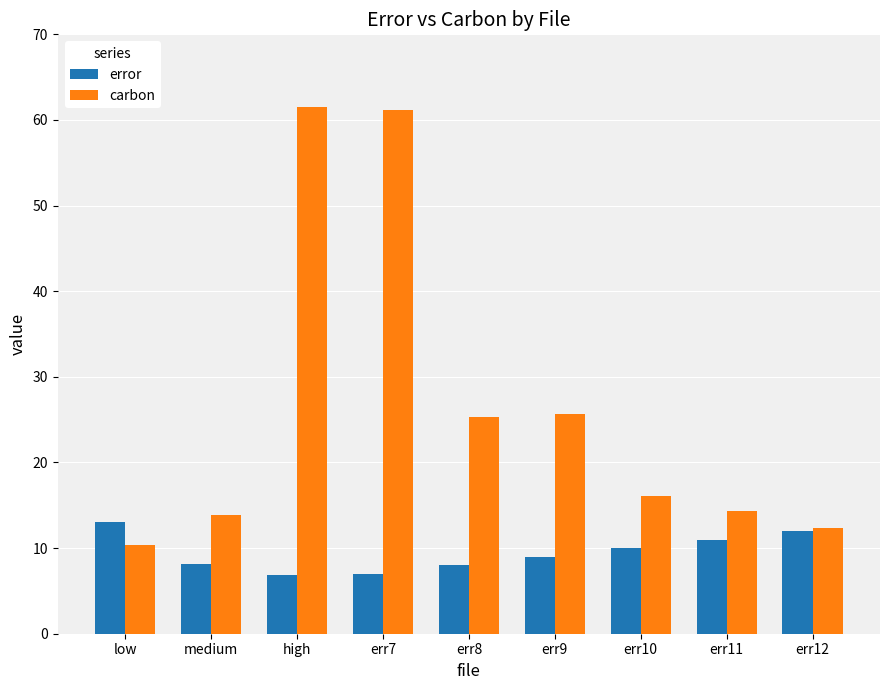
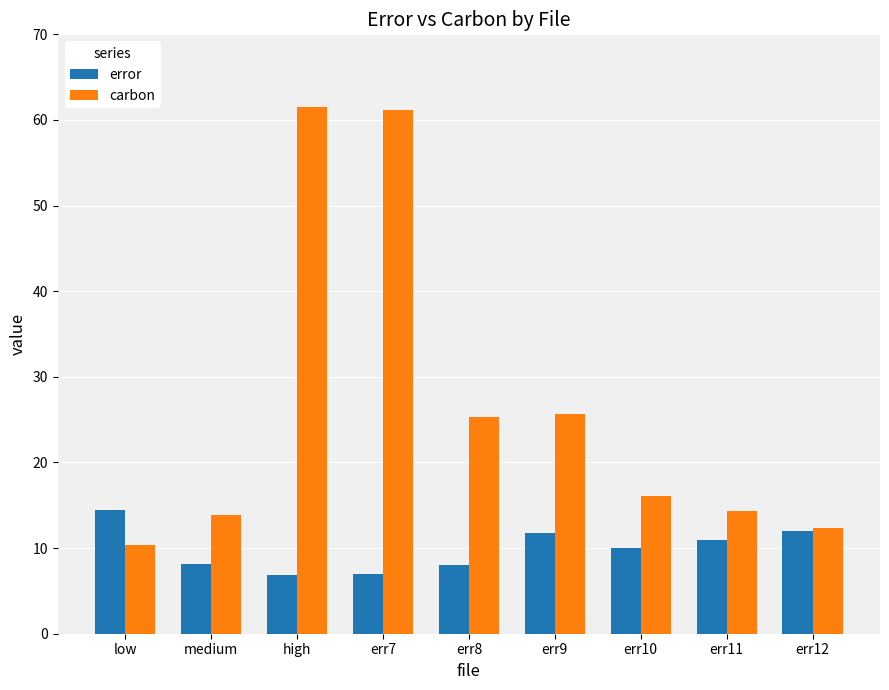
error, low: 13 -> 15
error, err9: 9 -> 12
